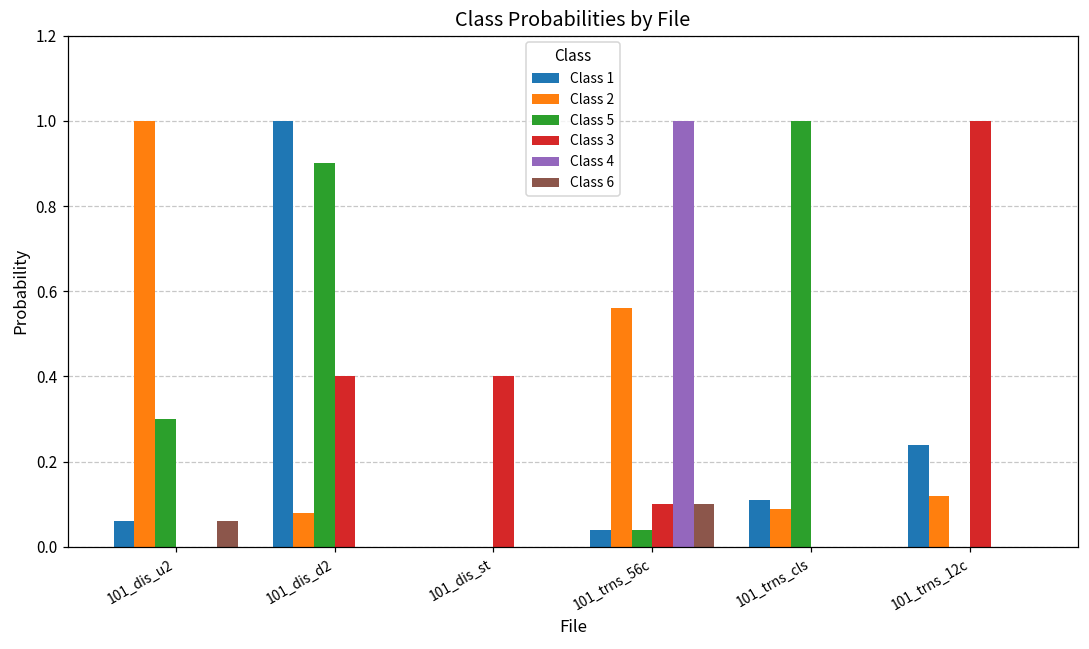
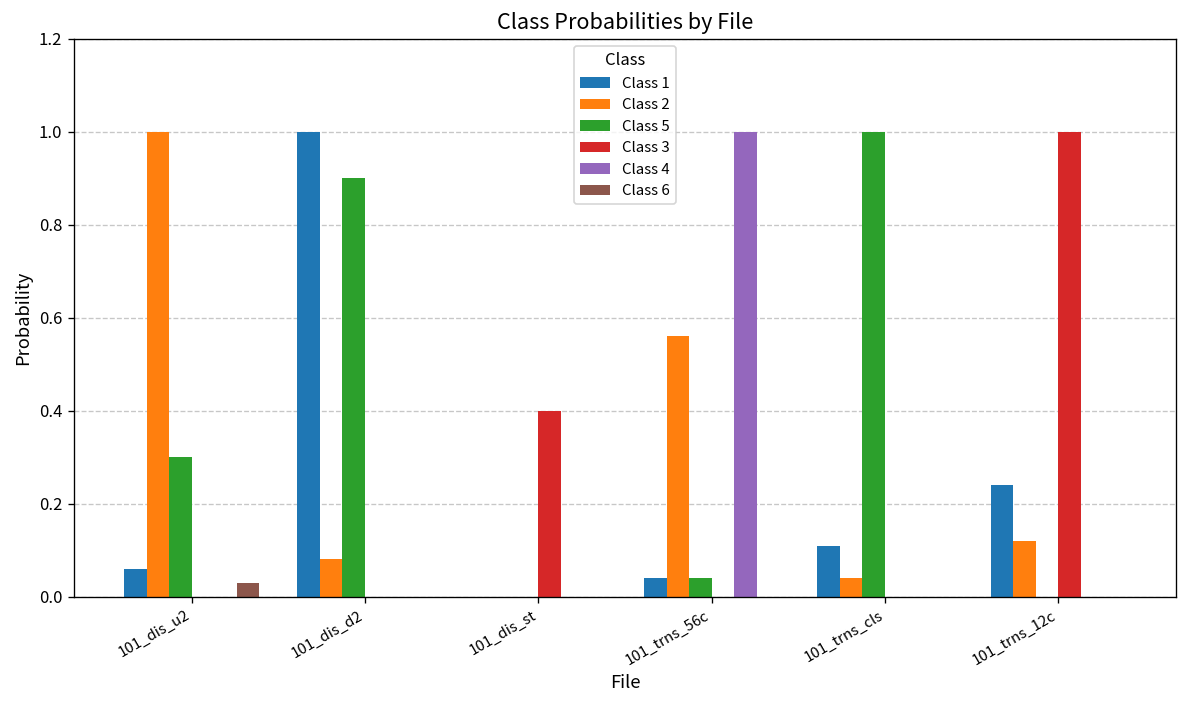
Class 6, 101_dis_u2: 0.06 -> 0.03
Class 3, 101_dis_d2: 0.4 -> 0.0
Class 3, 101_trns_56c: 0.1 -> 0.0
Class 6, 101_trns_56c: 0.1 -> 0.0
Class 2, 101_trns_cls: 0.09 -> 0.04
